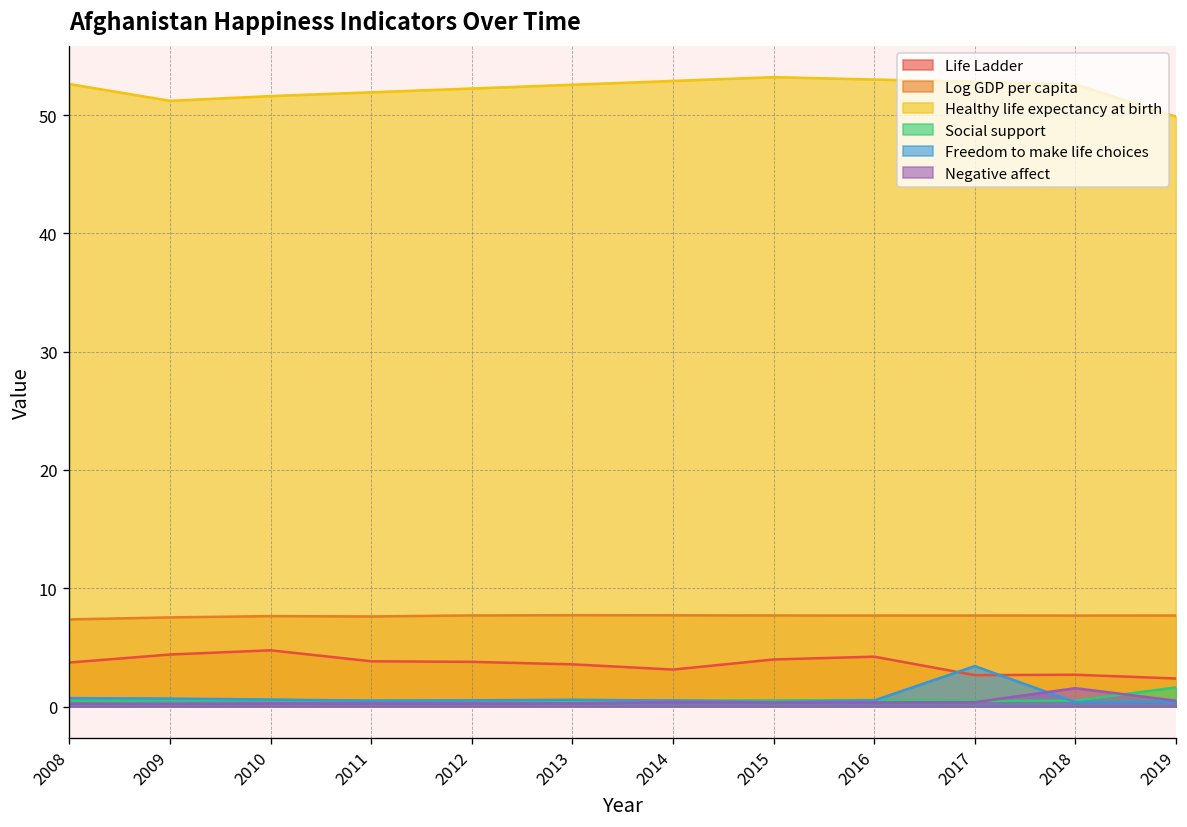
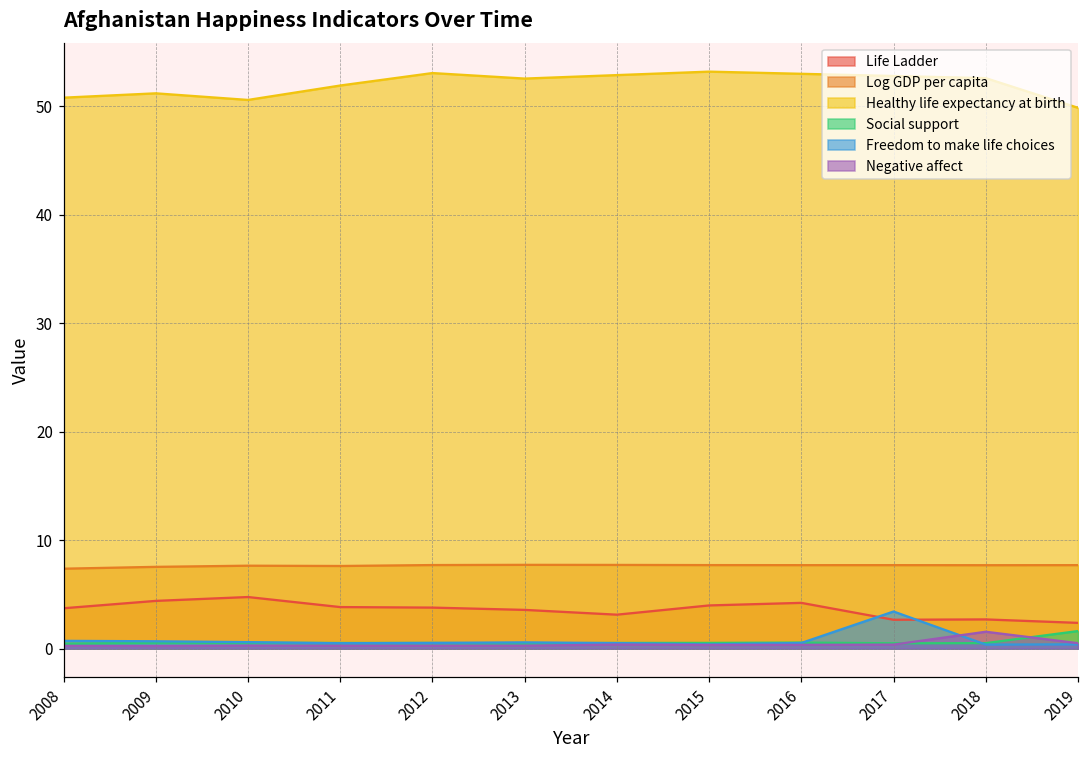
Healthy life expectancy at birth, 2008: 53 -> 51
Healthy life expectancy at birth, 2010: 52 -> 51
Healthy life expectancy at birth, 2012: 52 -> 53
